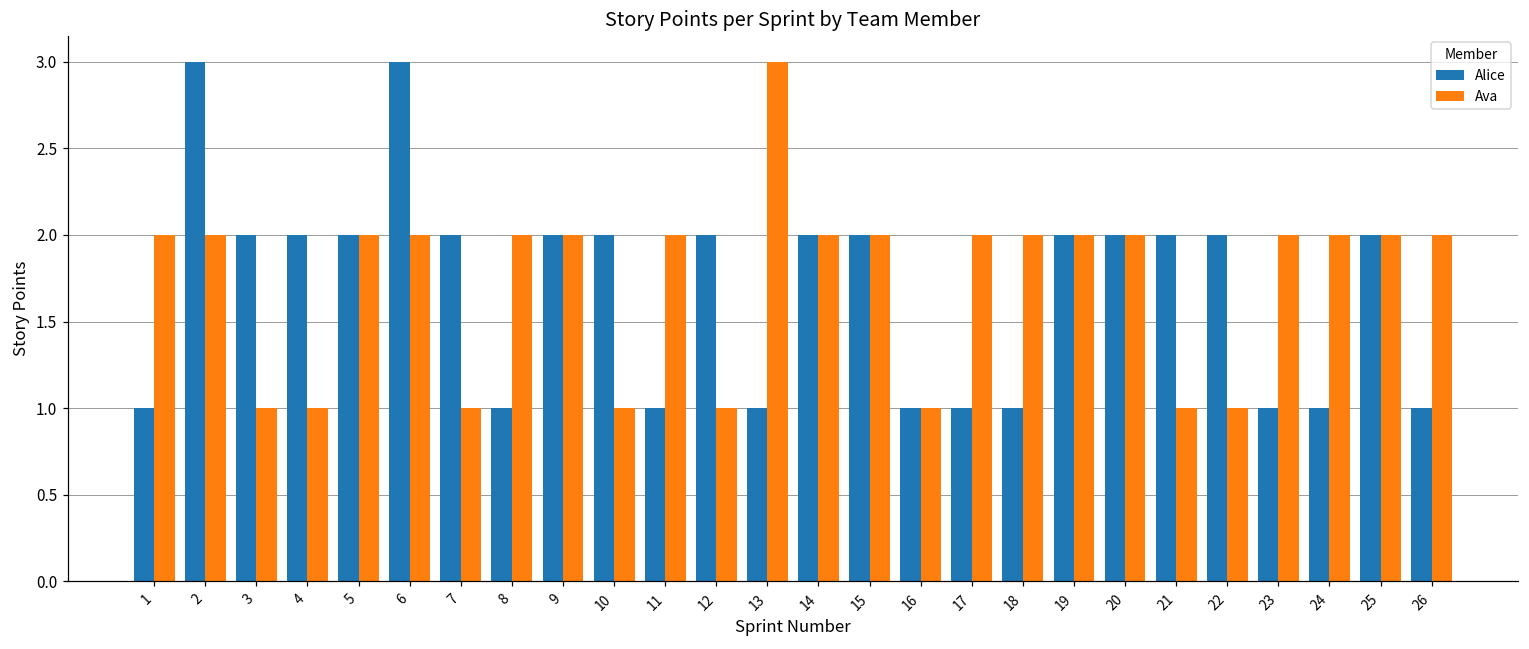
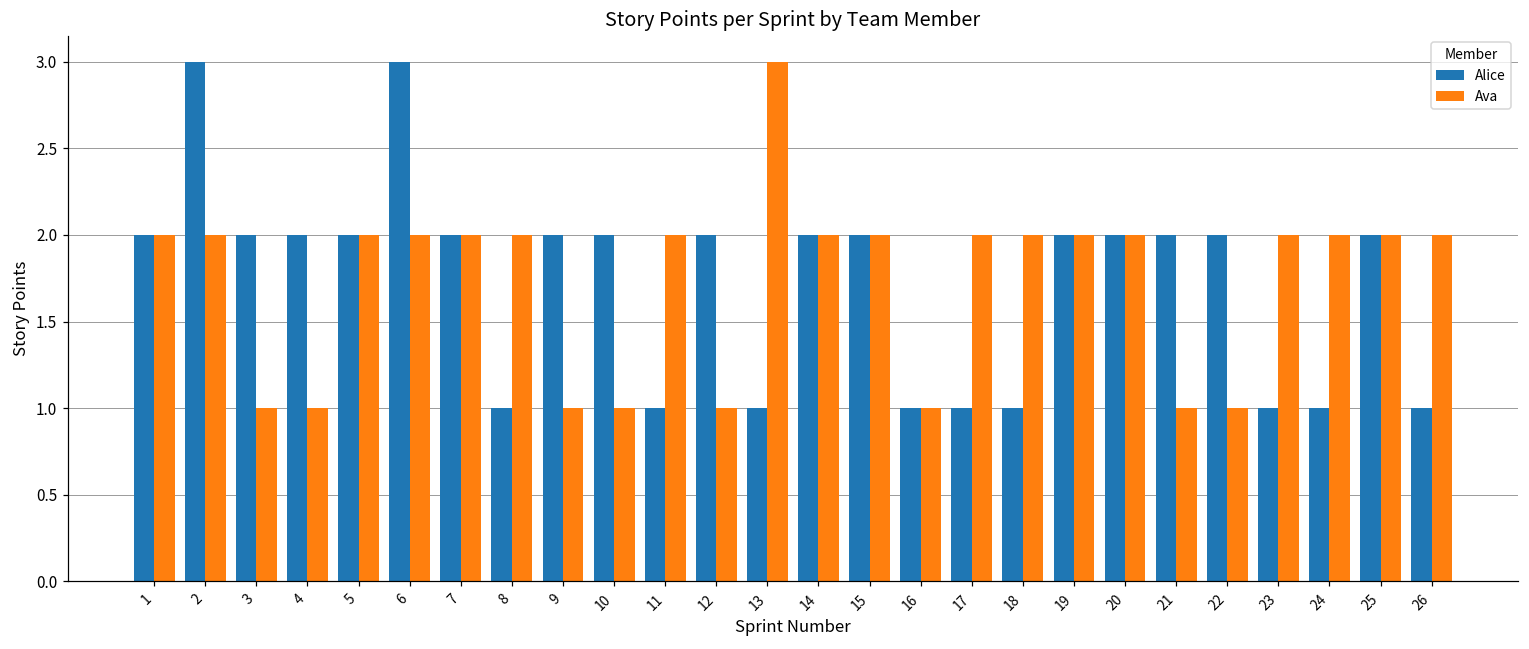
Alice, 1: 1 -> 2
Ava, 7: 1 -> 2
Ava, 9: 2 -> 1
